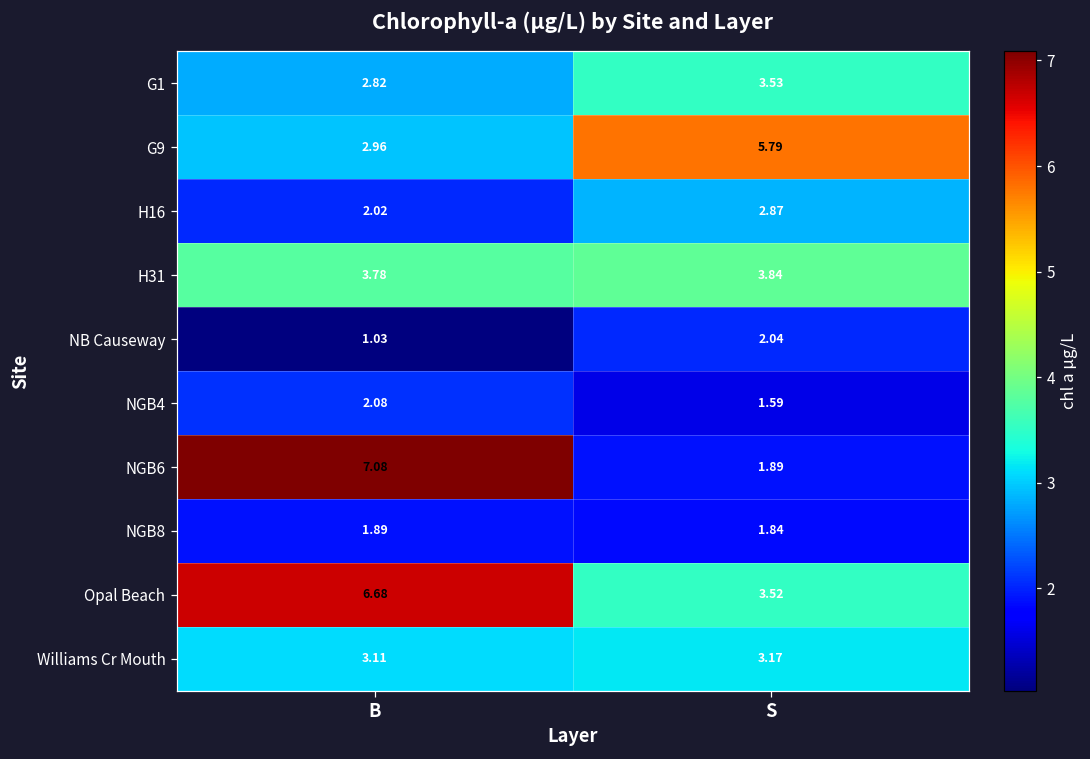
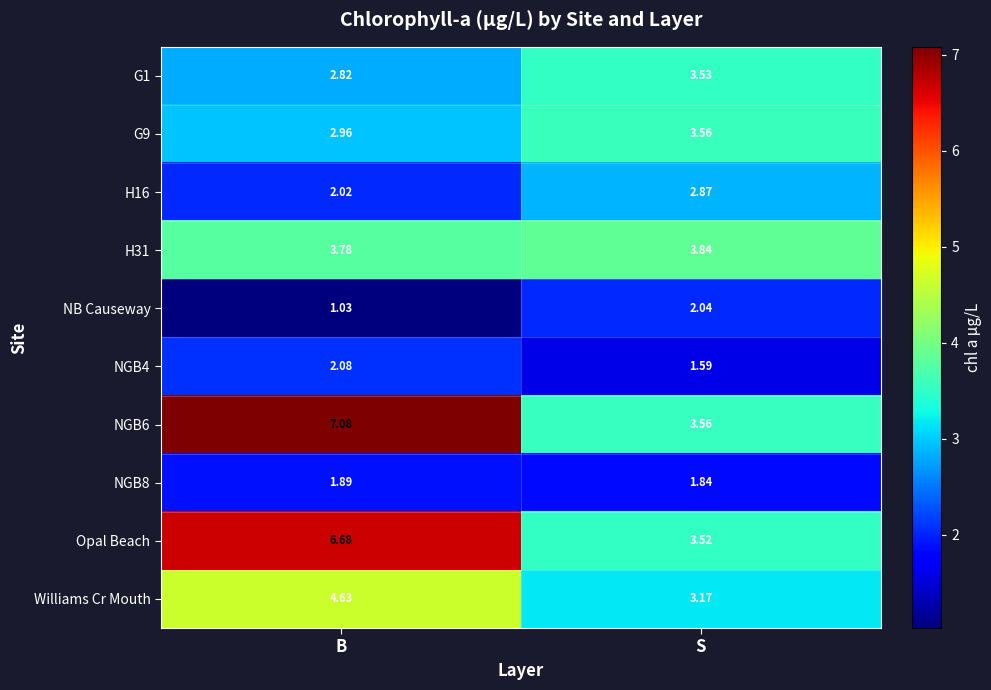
G9, S: 5.79 -> 3.56
NGB6, S: 1.89 -> 3.56
Williams Cr Mouth, B: 3.11 -> 4.63
